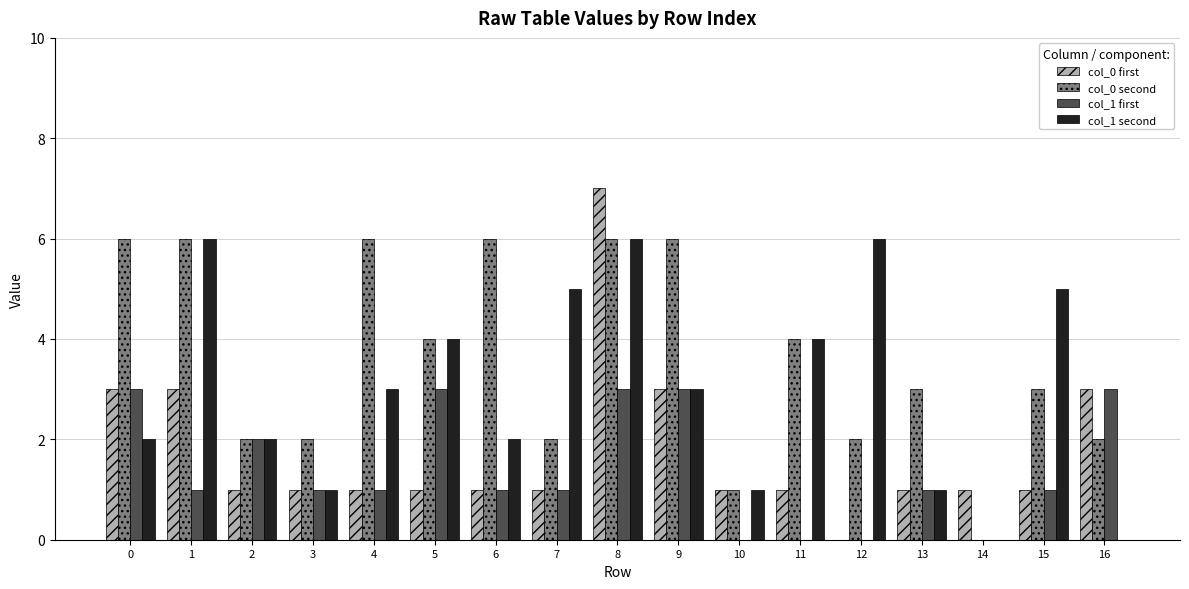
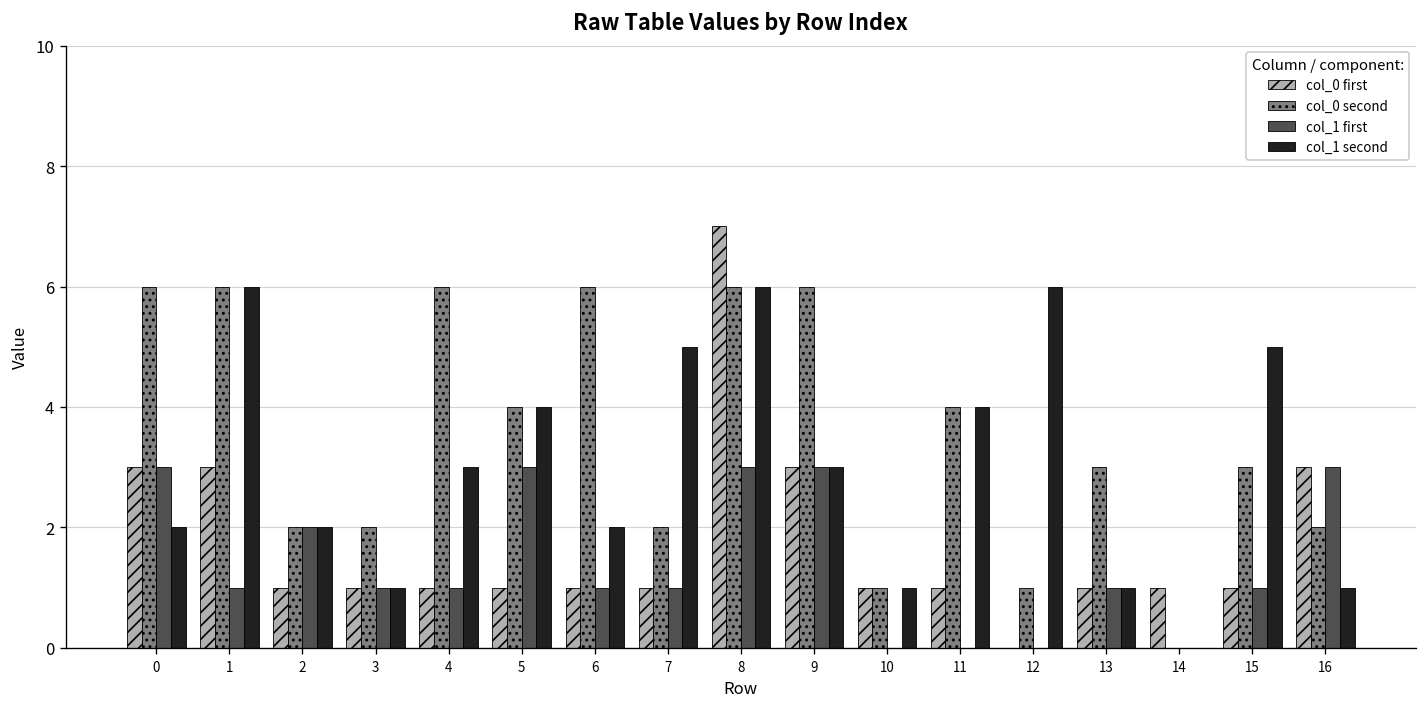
col_0 second, 12: 2 -> 1
col_1 second, 16: 0 -> 1
